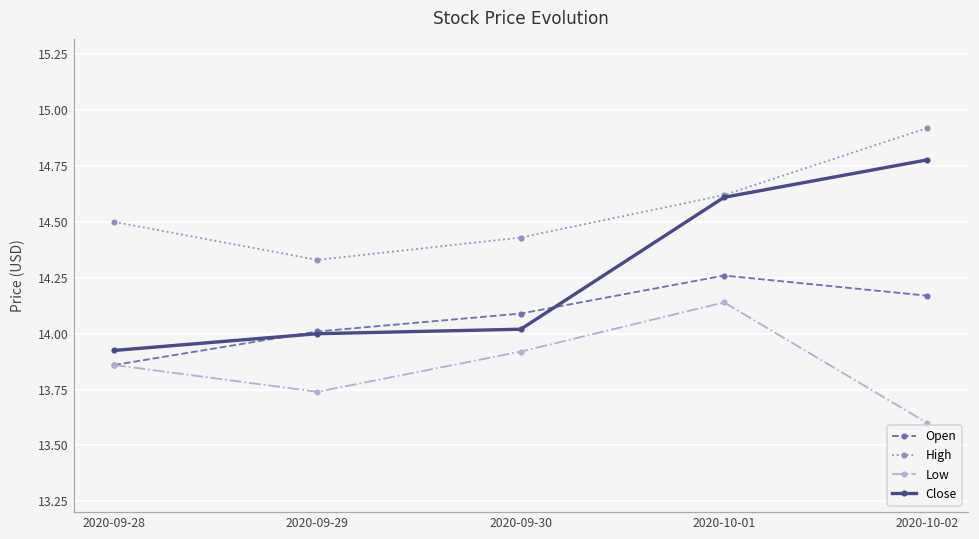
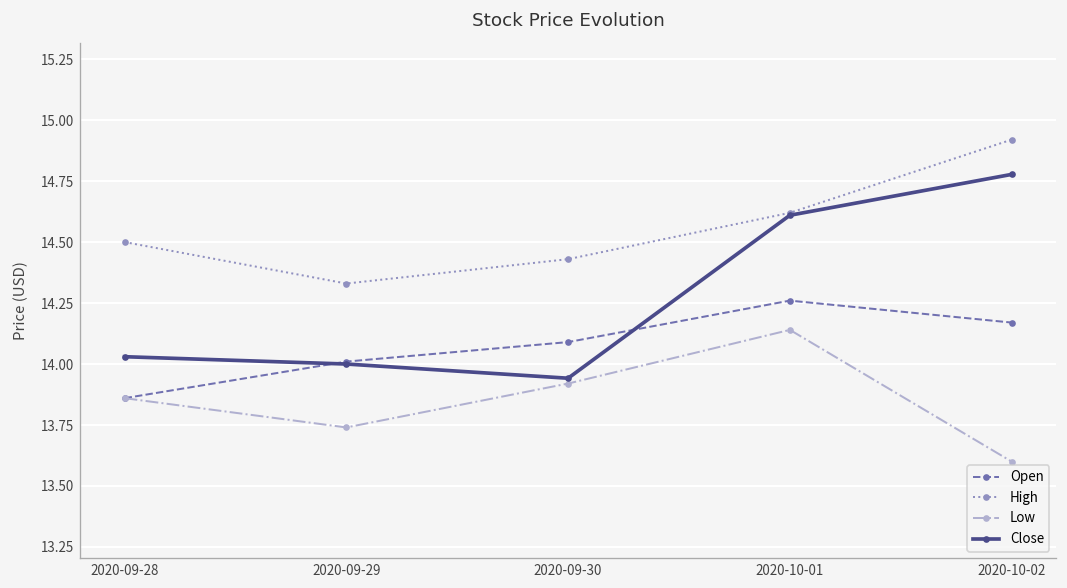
Close, 2020-09-28: 13.93 -> 14.03
Close, 2020-09-30: 14.02 -> 13.94
